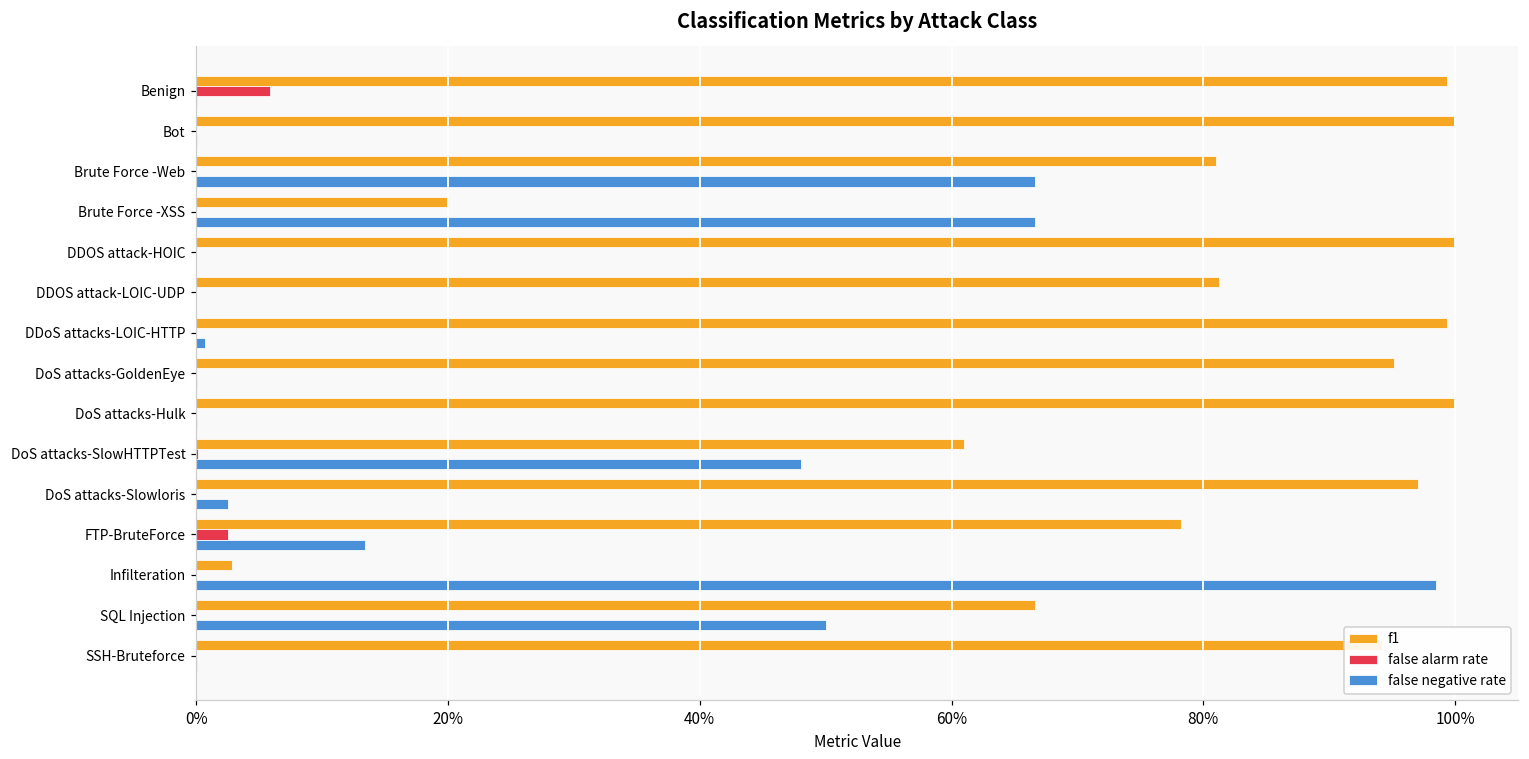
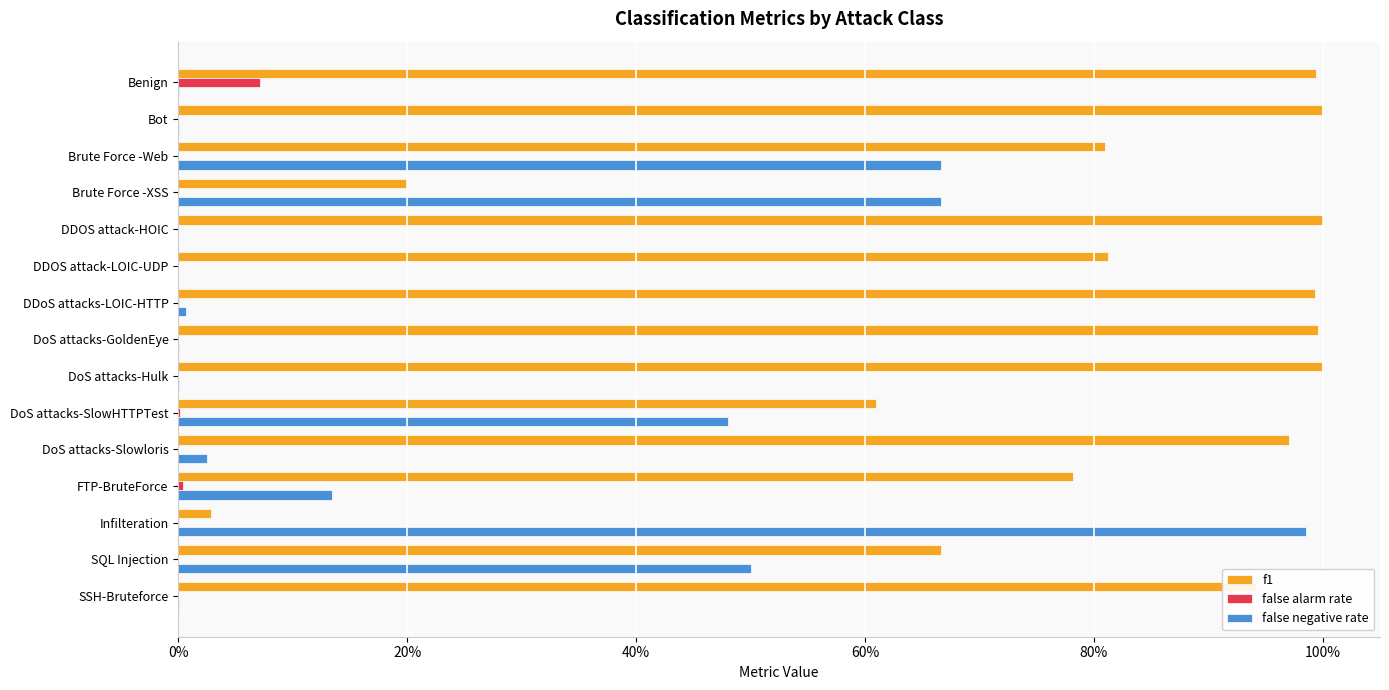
false alarm rate, Benign: 5.9% -> 7.1%
f1, DoS attacks-GoldenEye: 95.2% -> 99.6%
false alarm rate, FTP-BruteForce: 2.6% -> 0.4%
